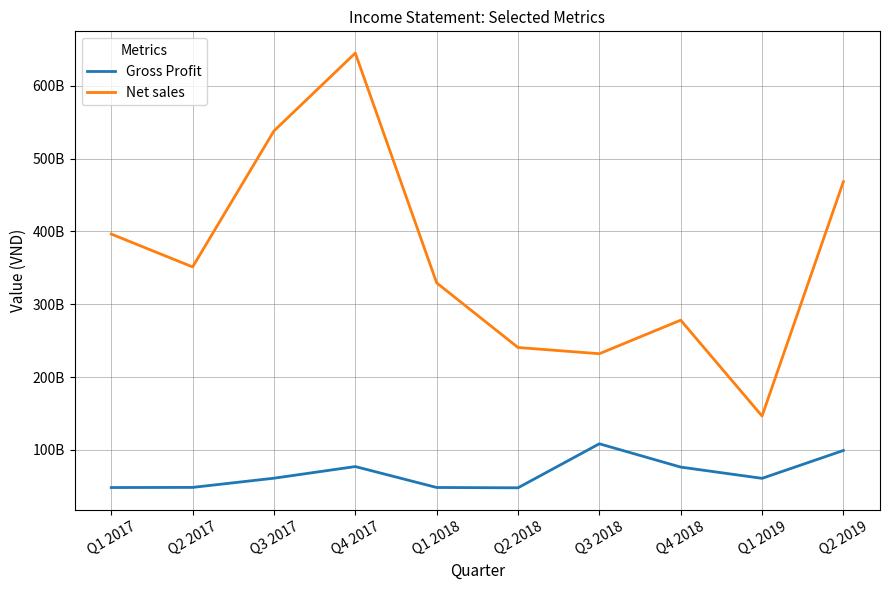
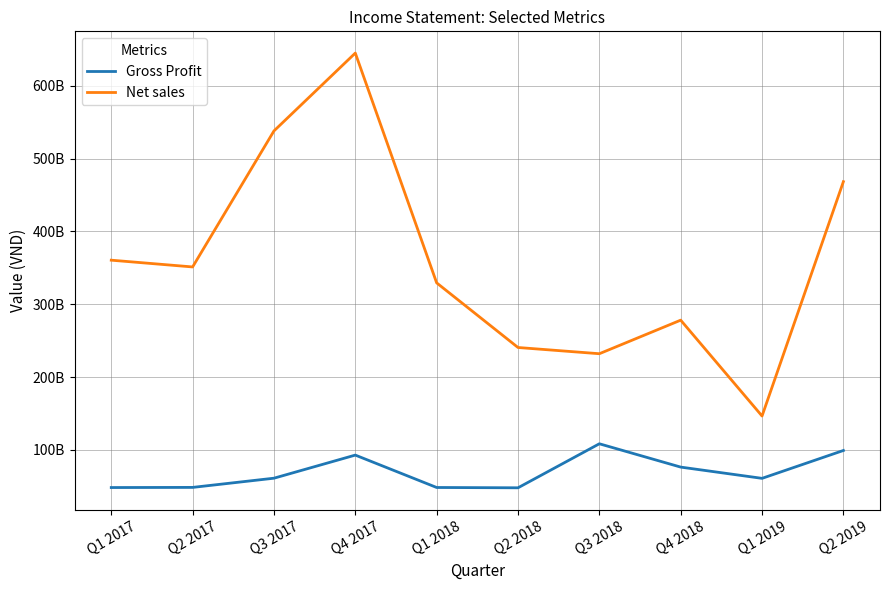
Net sales, Q1 2017: 400000000000 -> 360000000000
Gross Profit, Q4 2017: 80000000000 -> 90000000000
